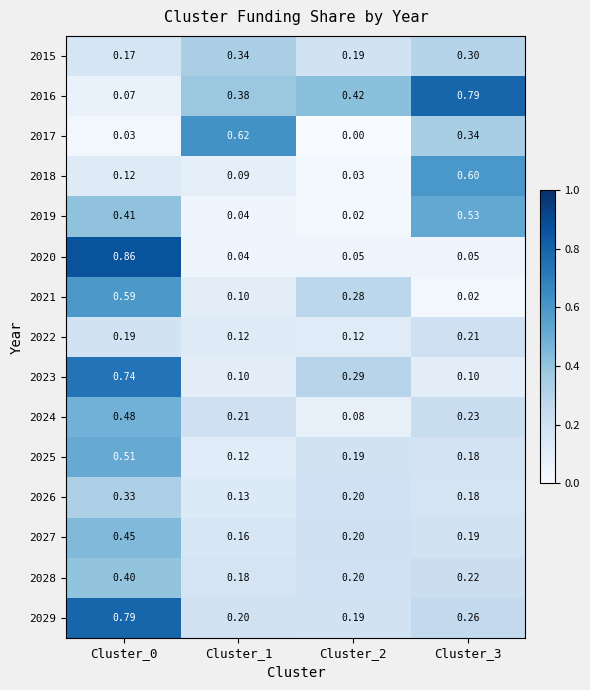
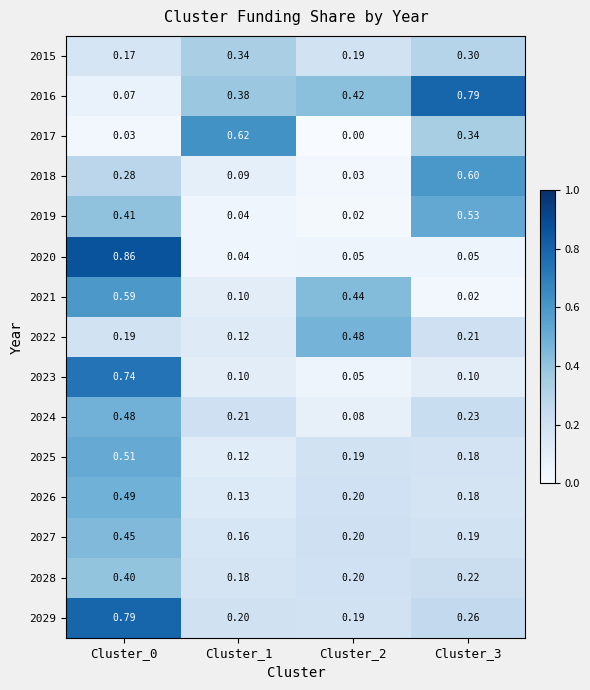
2018, Cluster_0: 0.12 -> 0.28
2021, Cluster_2: 0.28 -> 0.44
2022, Cluster_2: 0.12 -> 0.48
2023, Cluster_2: 0.29 -> 0.05
2026, Cluster_0: 0.33 -> 0.49
